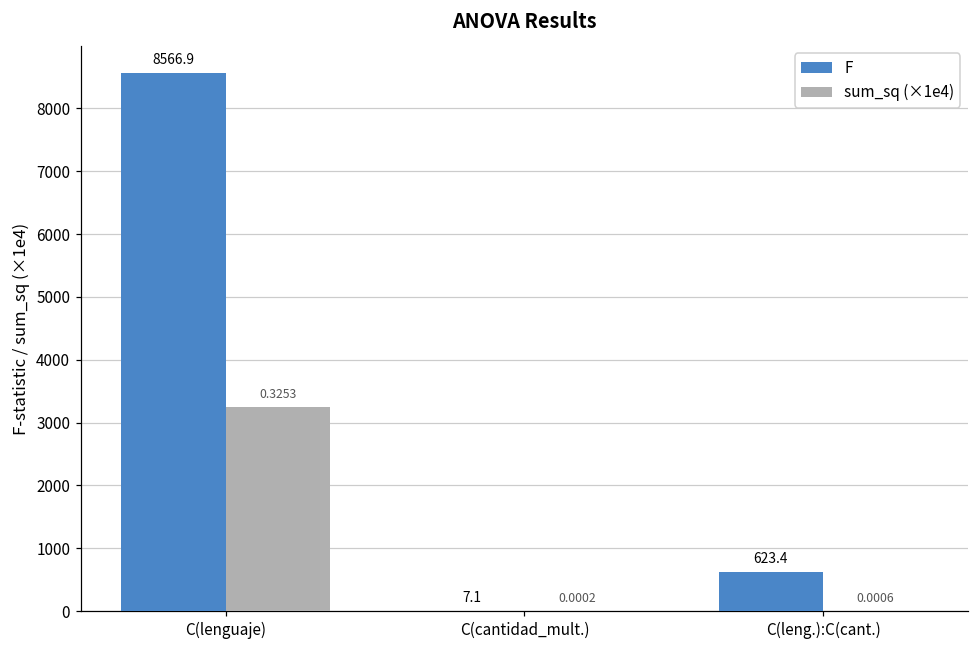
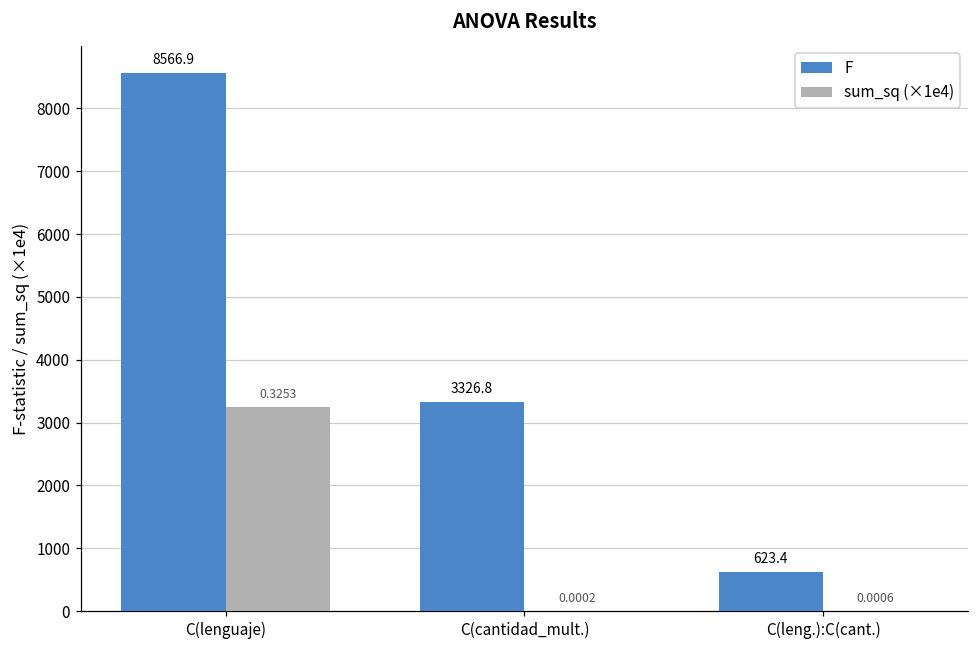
F, C(cantidad_mult.): 7.1 -> 3326.8
